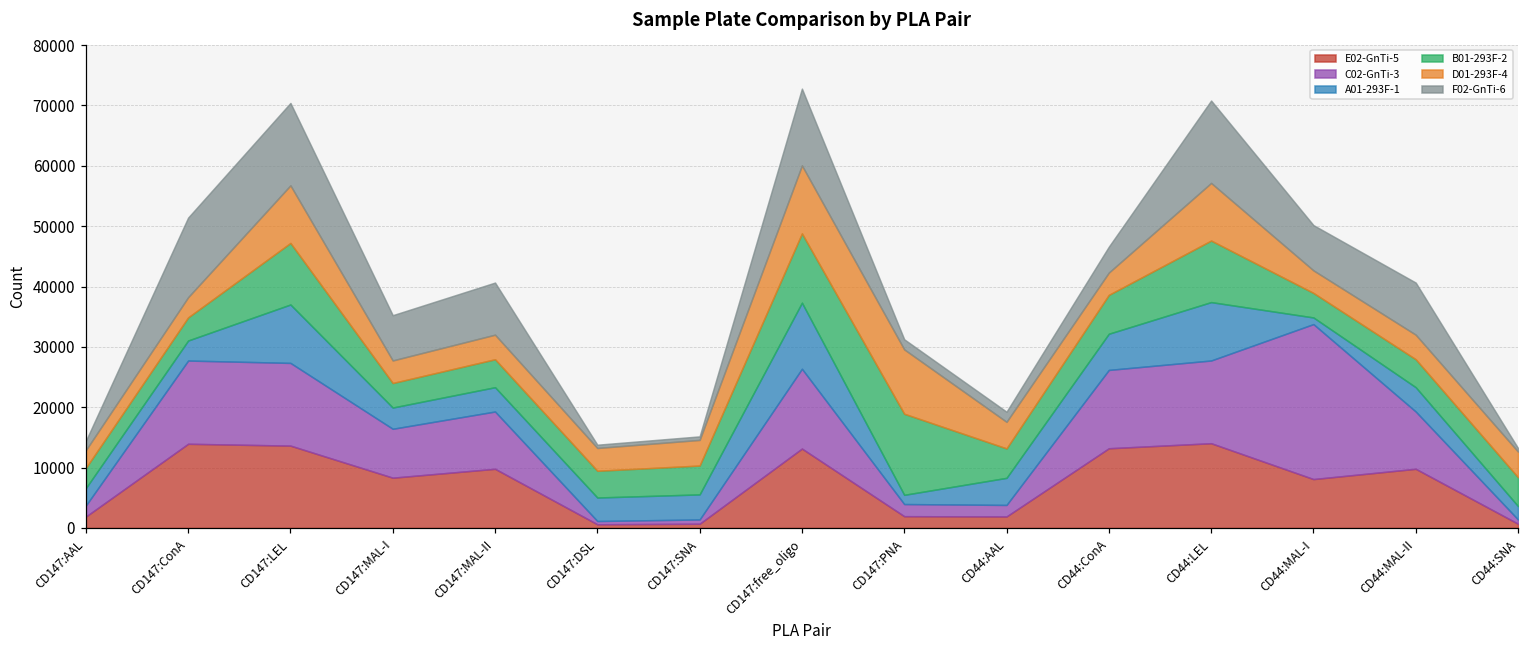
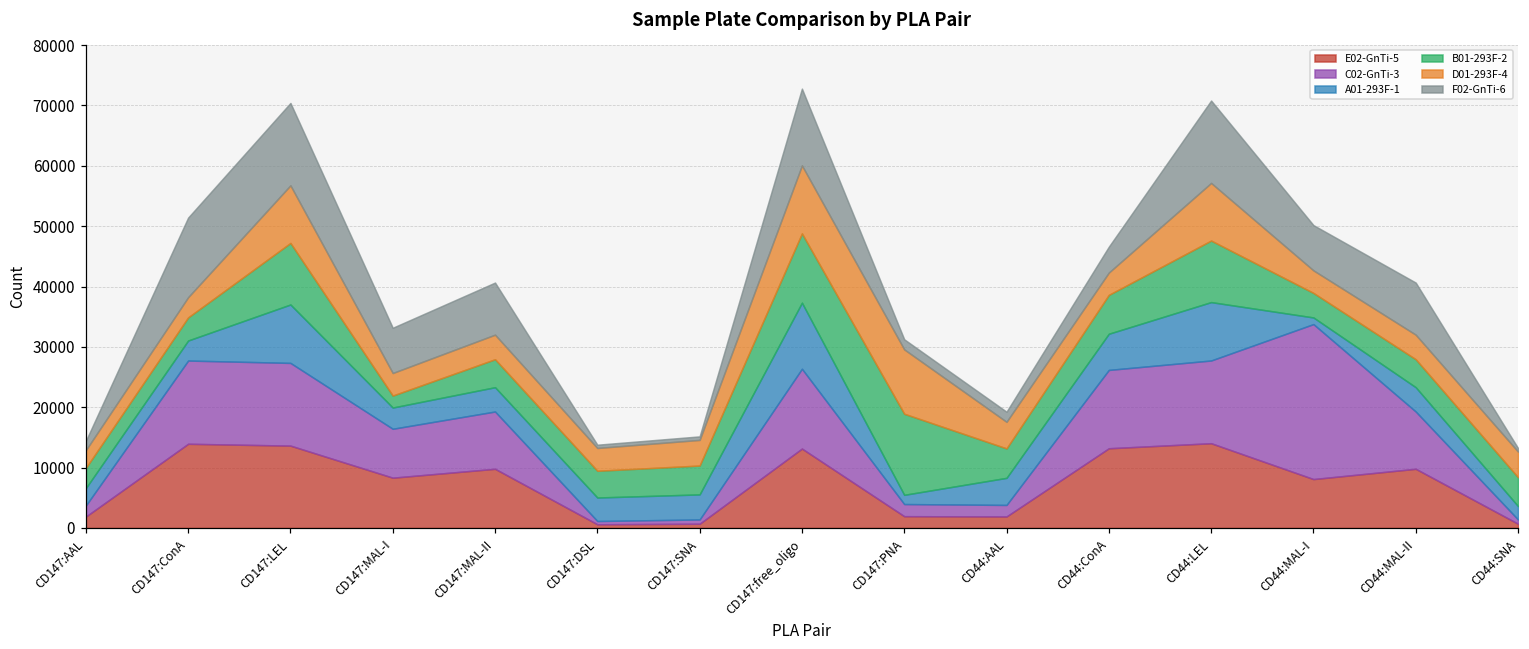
B01-293F-2, CD147:MAL-I: 4000 -> 2000
